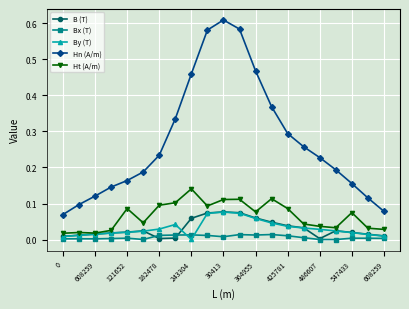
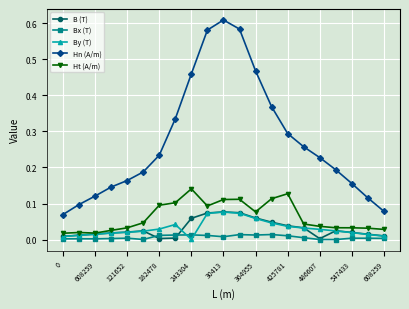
Ht (A/m), 121652: 0.09 -> 0.03
Ht (A/m), 425781: 0.09 -> 0.13
Ht (A/m), 547433: 0.07 -> 0.03
